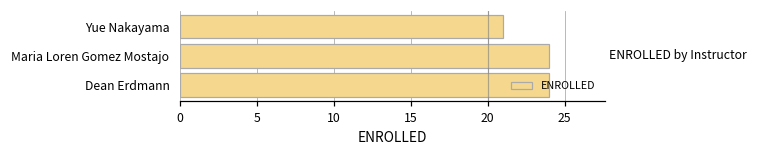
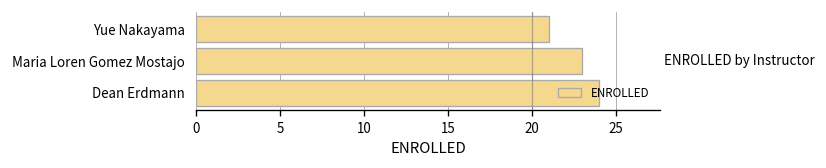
Maria Loren Gomez Mostajo: 24 -> 23
